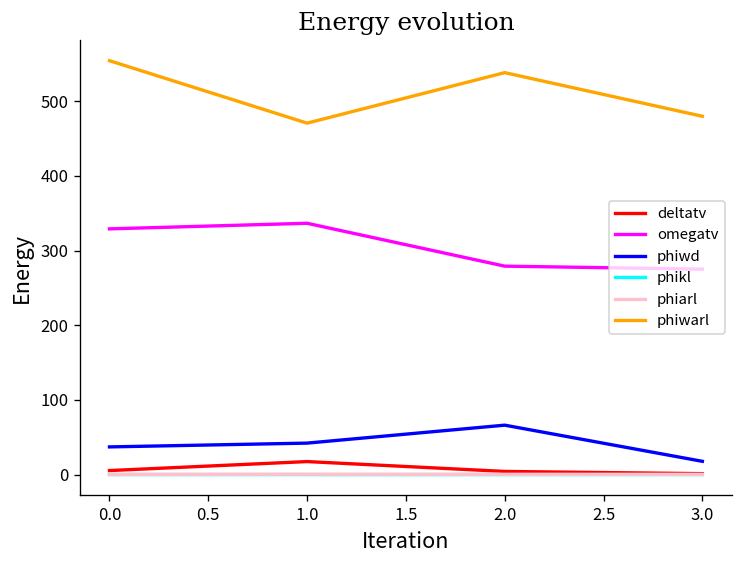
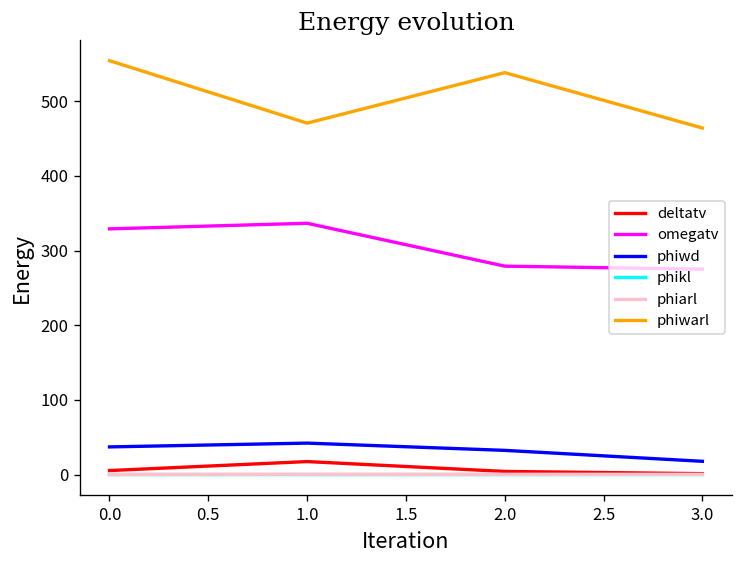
phiwd, 2.0: 70 -> 30
phiwarl, 3.0: 480 -> 460
